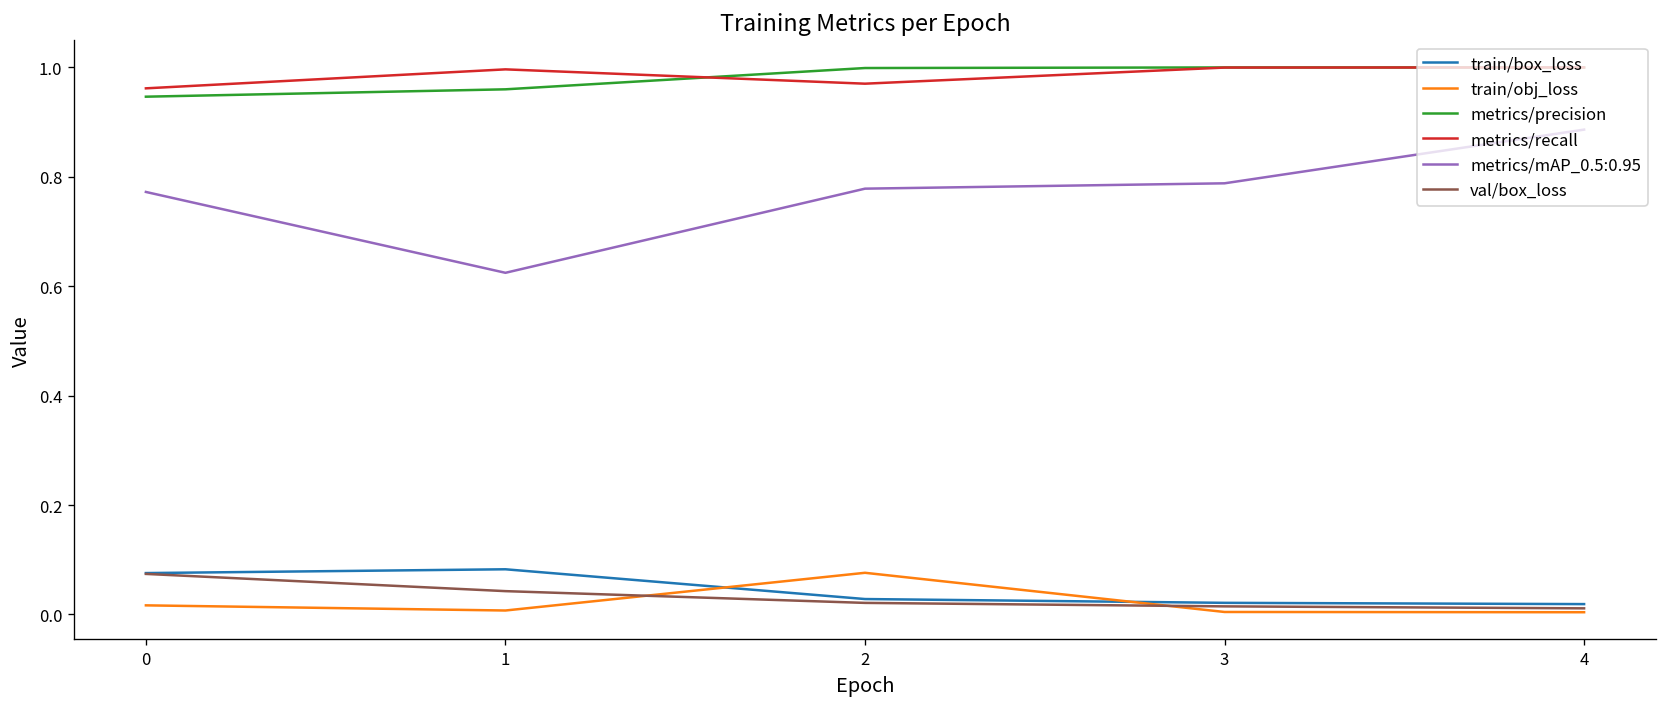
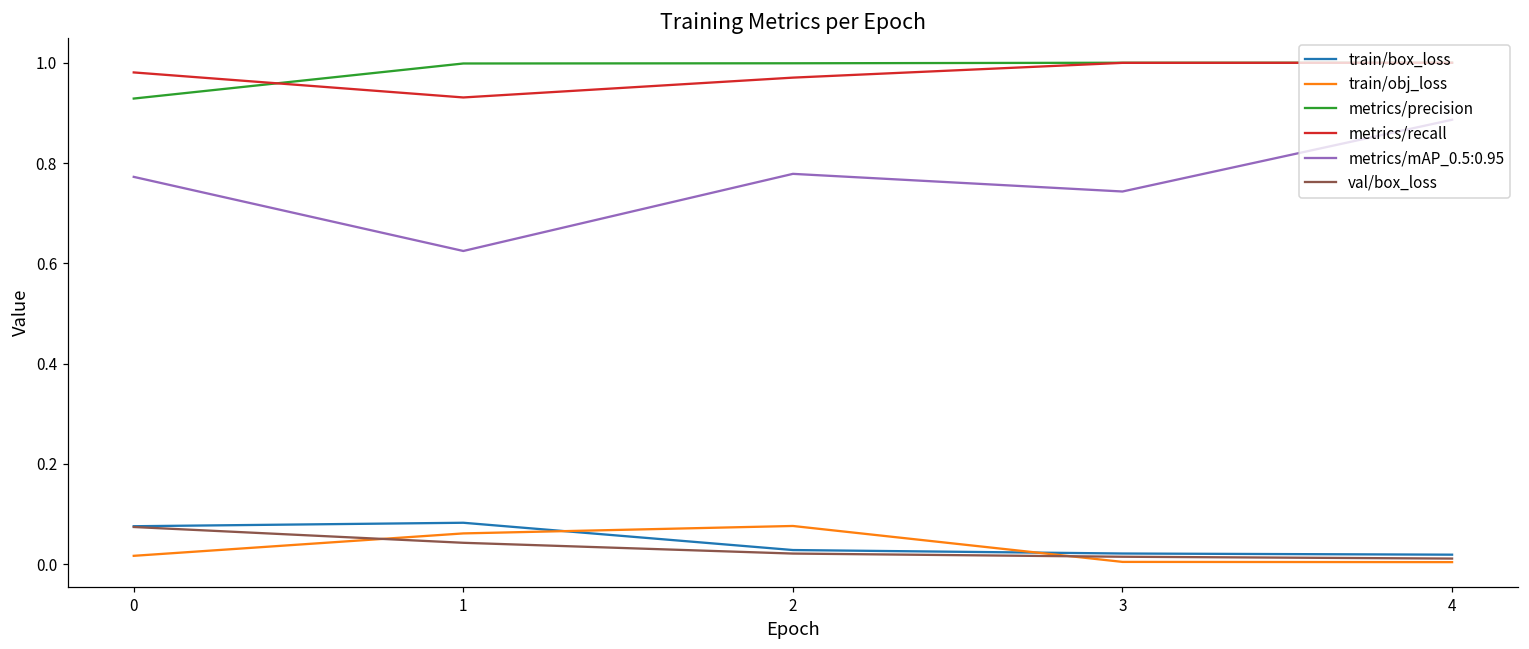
metrics/precision, 0: 0.95 -> 0.93
metrics/recall, 0: 0.96 -> 0.98
train/obj_loss, 1: 0.01 -> 0.06
metrics/precision, 1: 0.96 -> 1.00
metrics/recall, 1: 1.00 -> 0.93
metrics/mAP_0.5:0.95, 3: 0.79 -> 0.74
